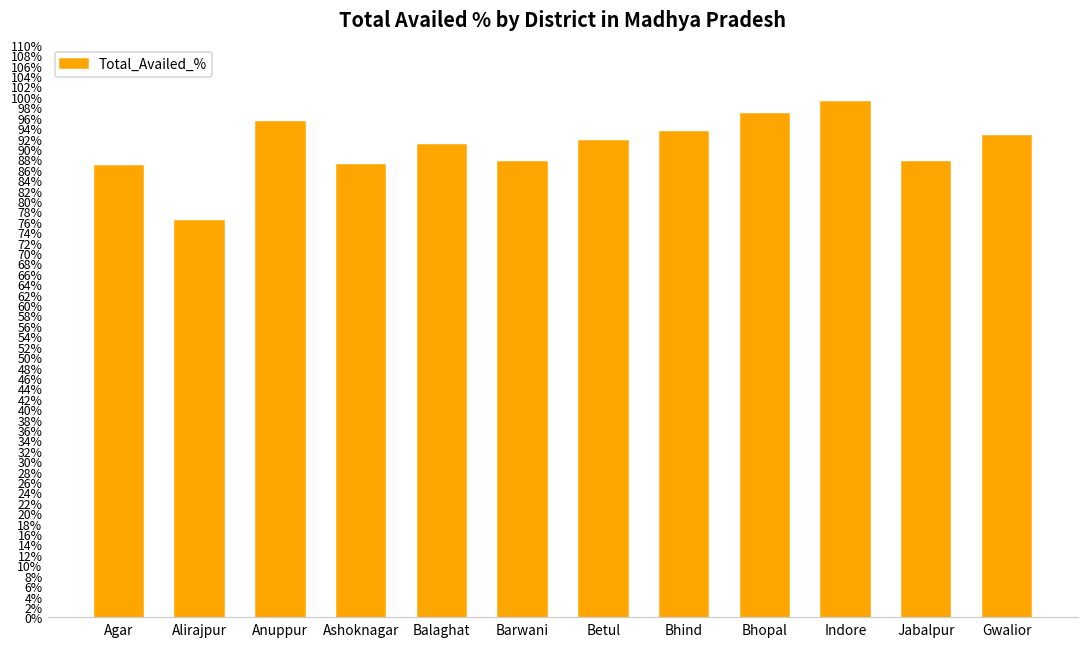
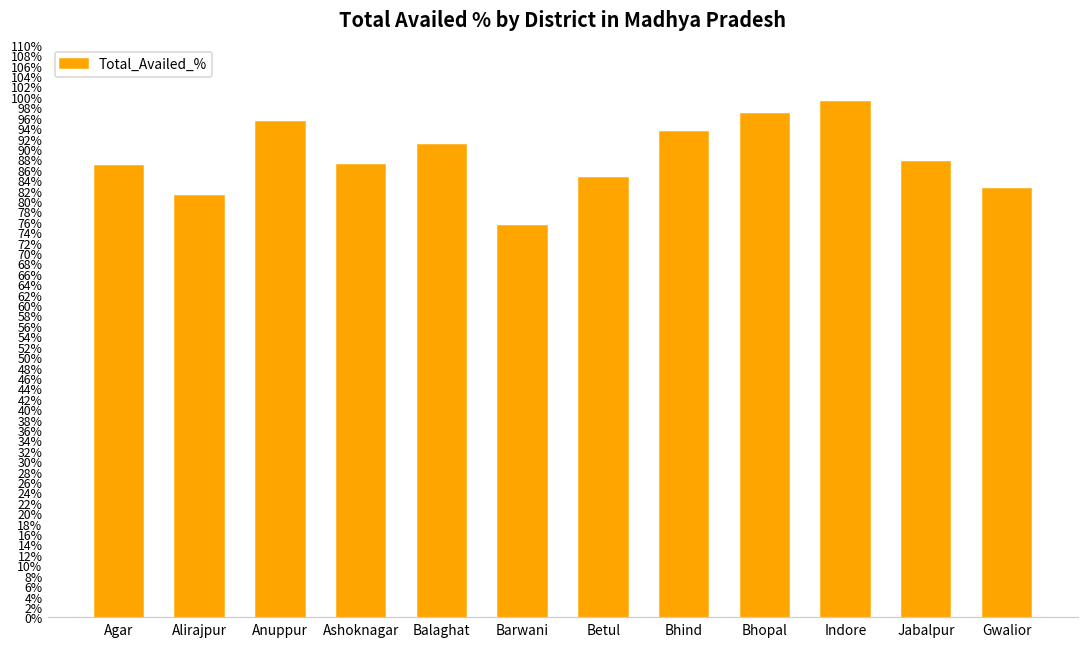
Alirajpur: 76% -> 81%
Barwani: 87% -> 75%
Betul: 92% -> 84%
Gwalior: 93% -> 82%
